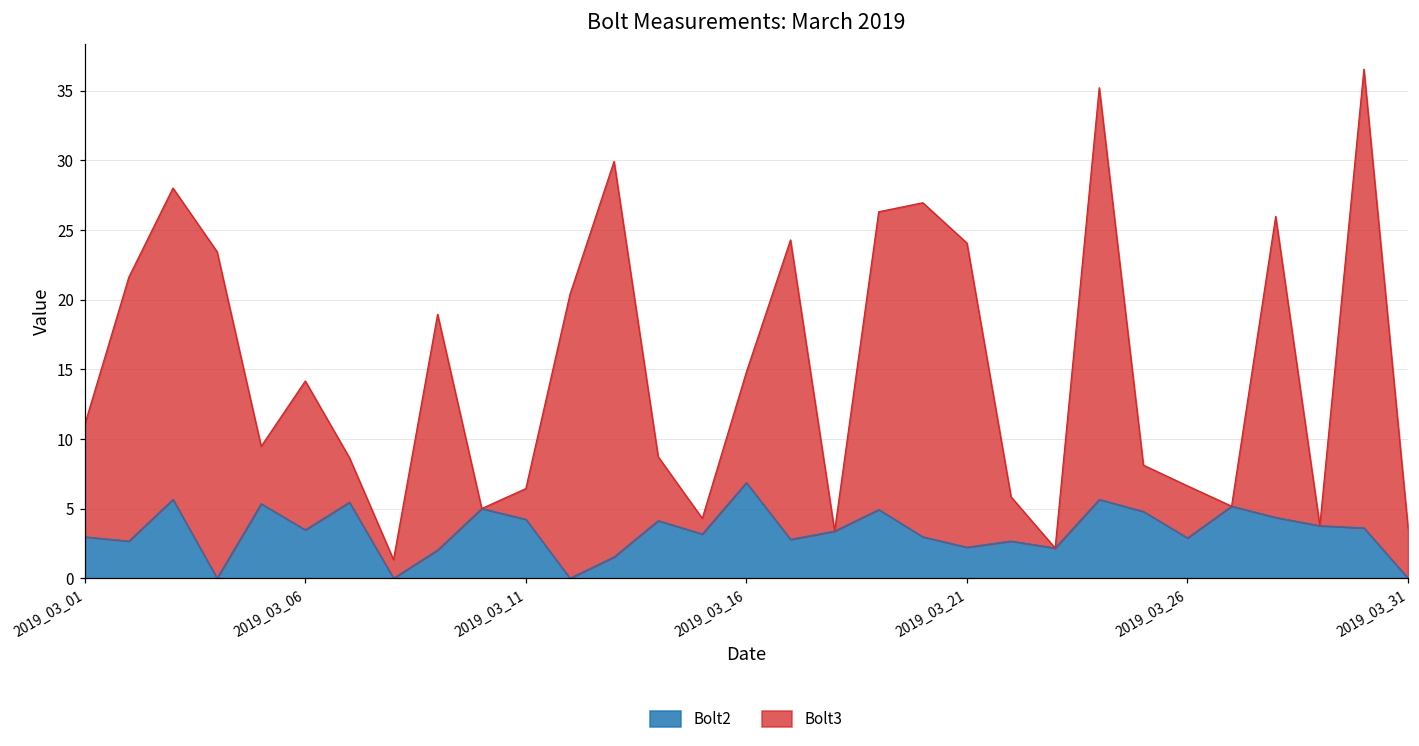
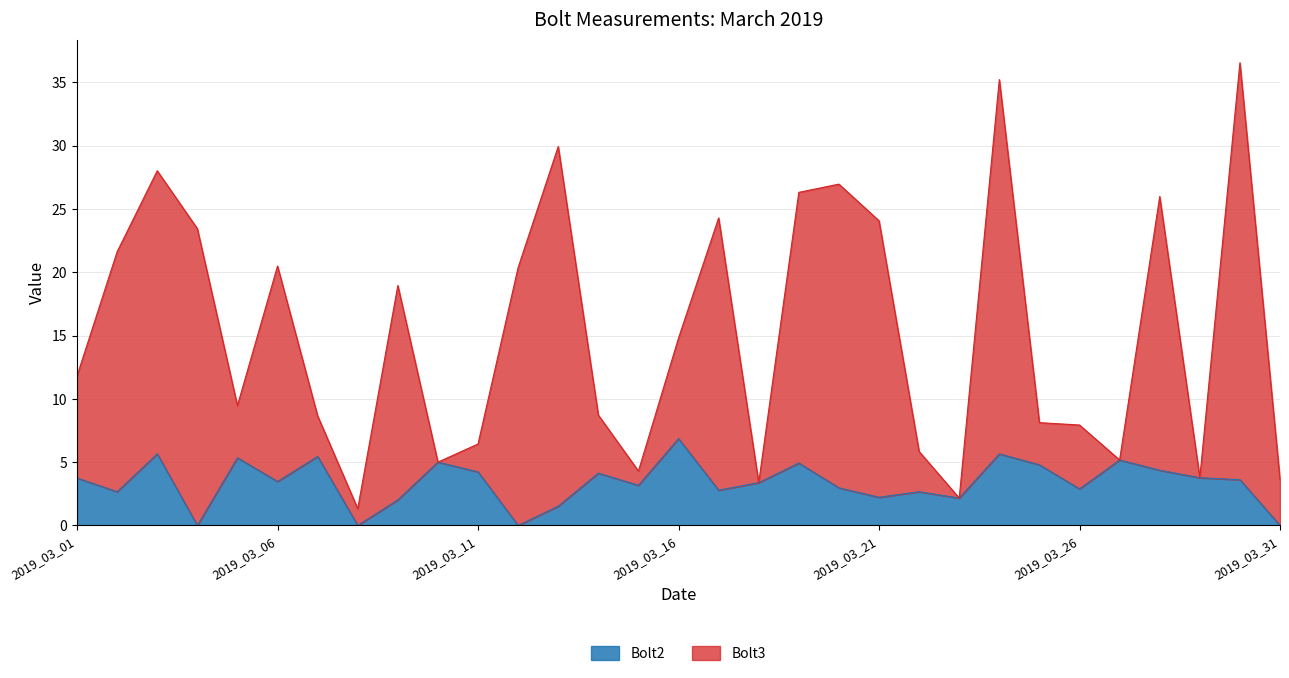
Bolt2, 2019_03_01: 3.0 -> 3.7
Bolt3, 2019_03_06: 10.7 -> 17.0
Bolt3, 2019_03_26: 3.7 -> 5.0
